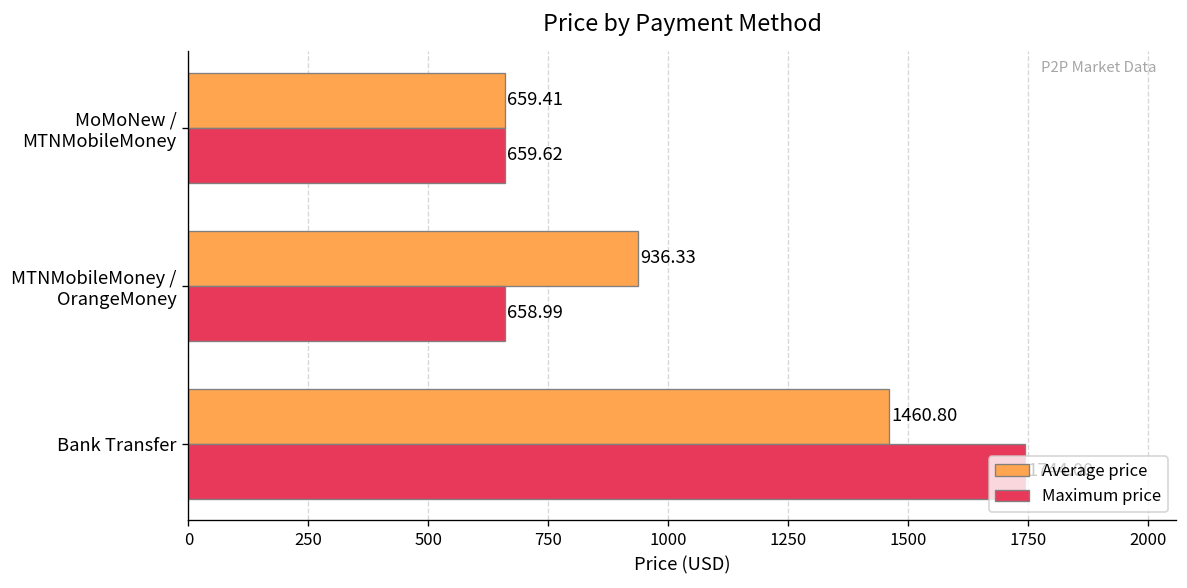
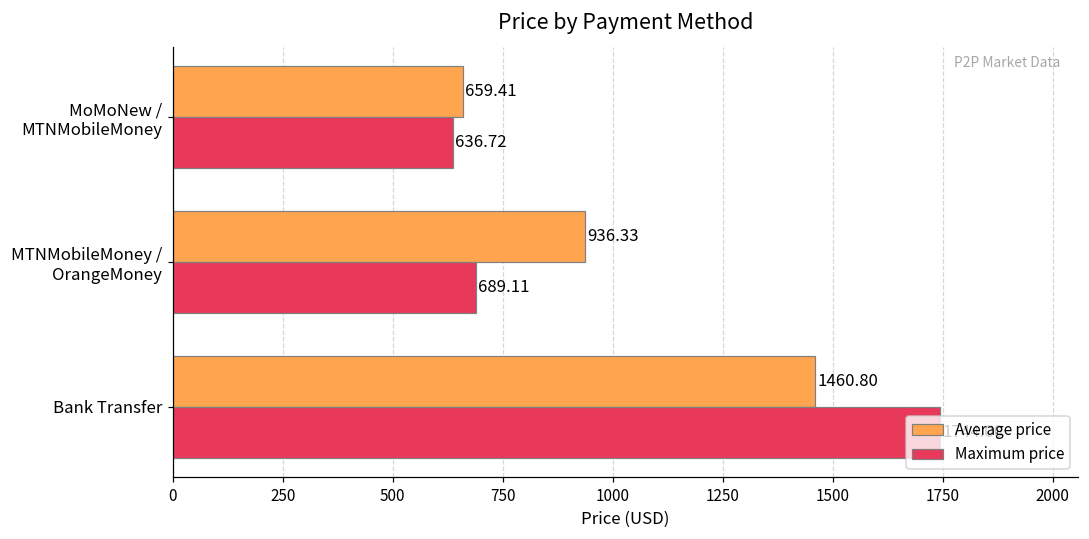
Maximum price, MoMoNew / MTNMobileMoney: 659.62 -> 636.72
Maximum price, MTNMobileMoney / OrangeMoney: 658.99 -> 689.11
